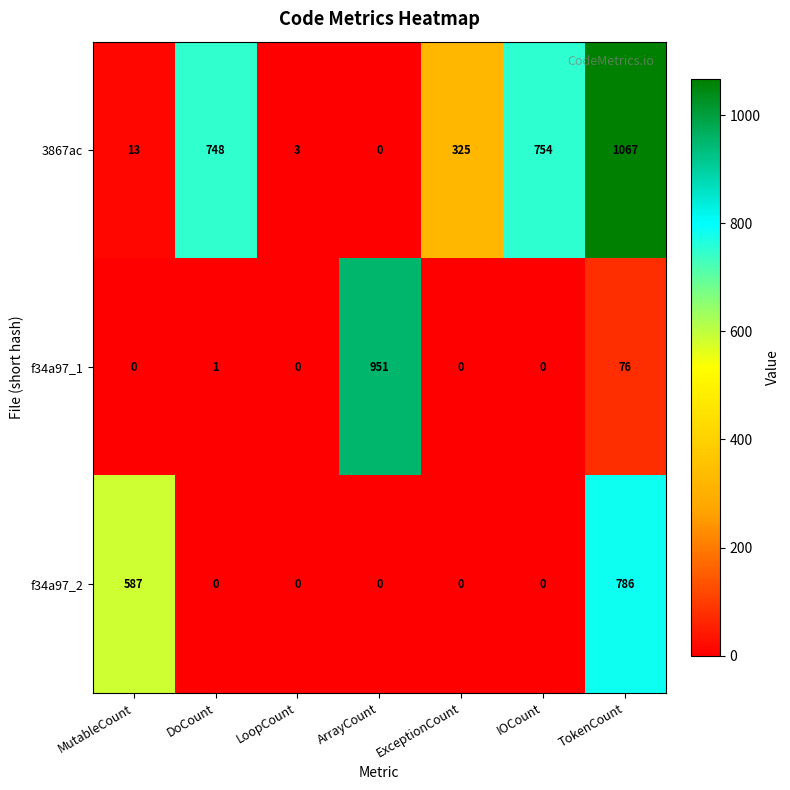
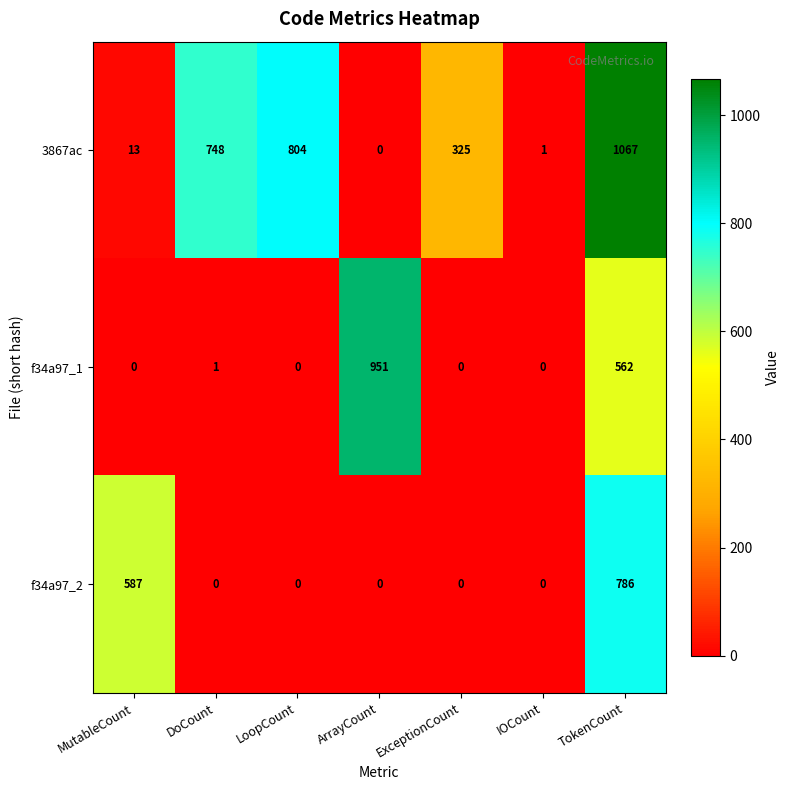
3867ac, LoopCount: 3 -> 804
3867ac, IOCount: 754 -> 1
f34a97_1, TokenCount: 76 -> 562
